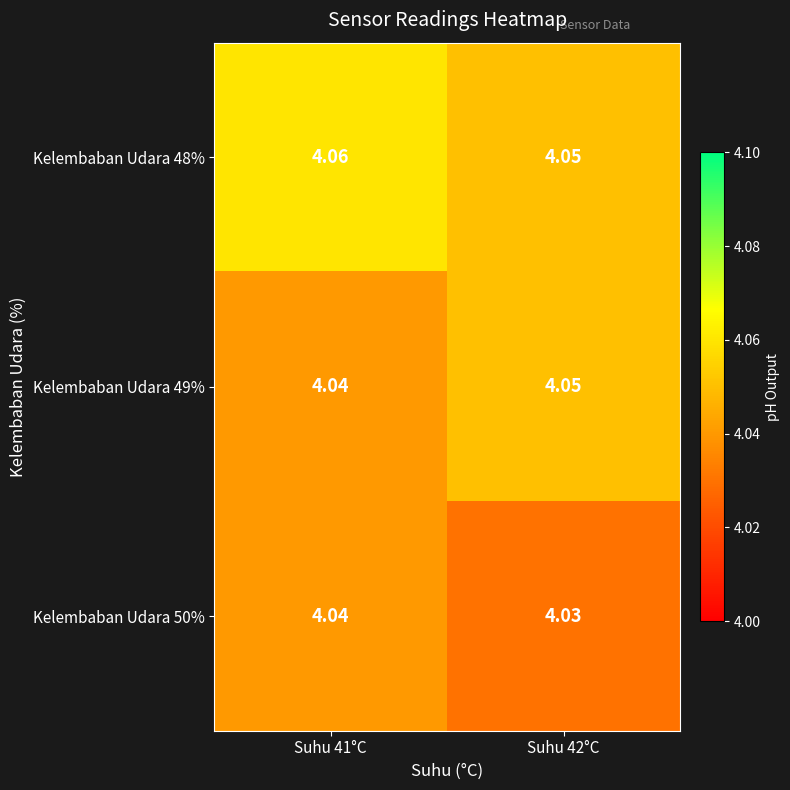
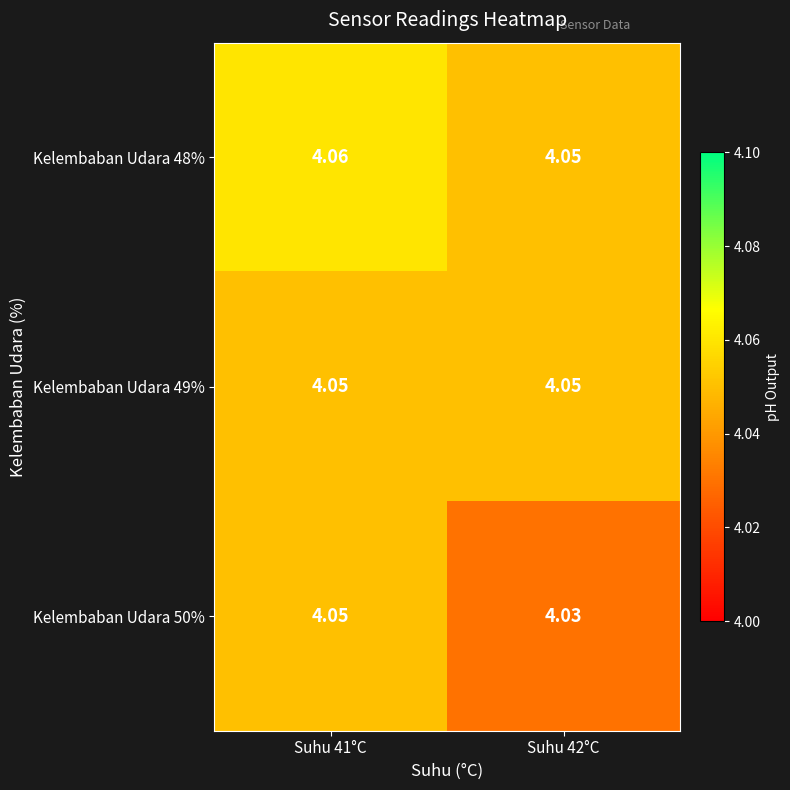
Kelembaban Udara 49%, Suhu 41°C: 4.04 -> 4.05
Kelembaban Udara 50%, Suhu 41°C: 4.04 -> 4.05
